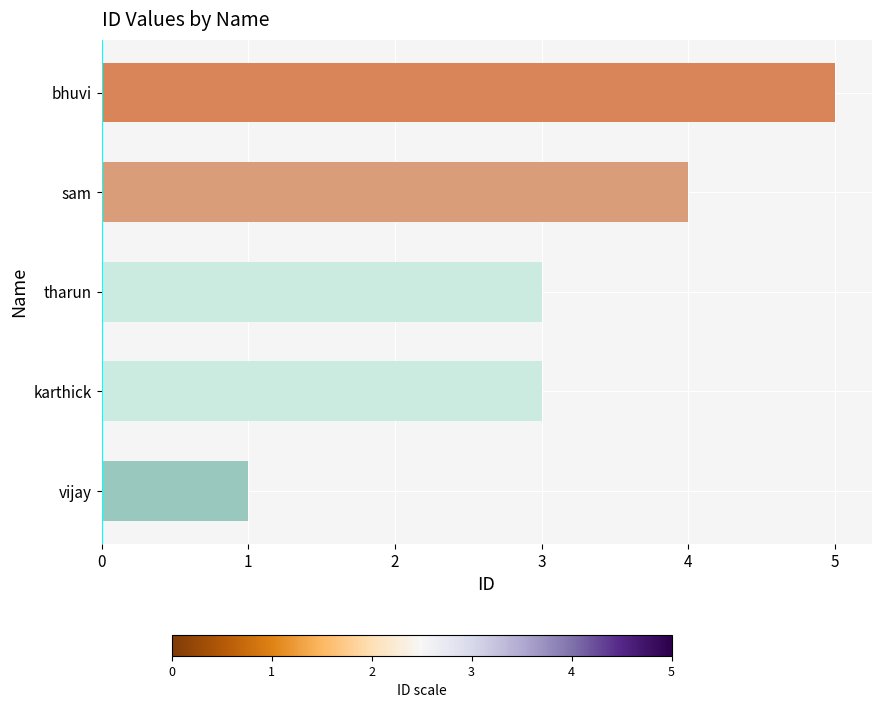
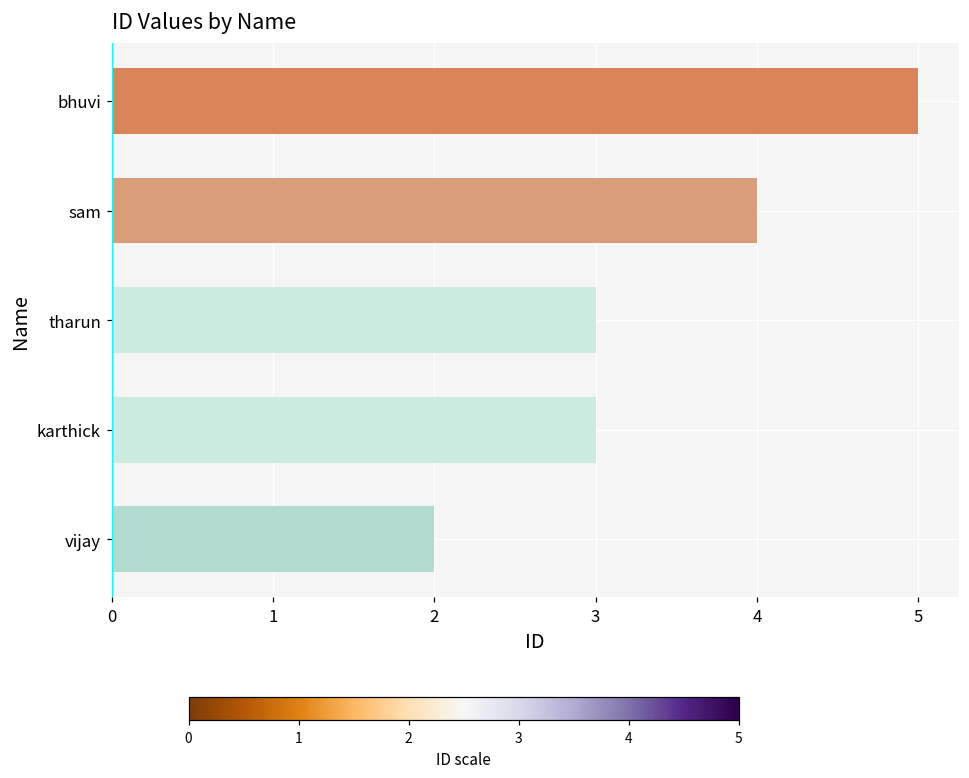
vijay: 1 -> 2
